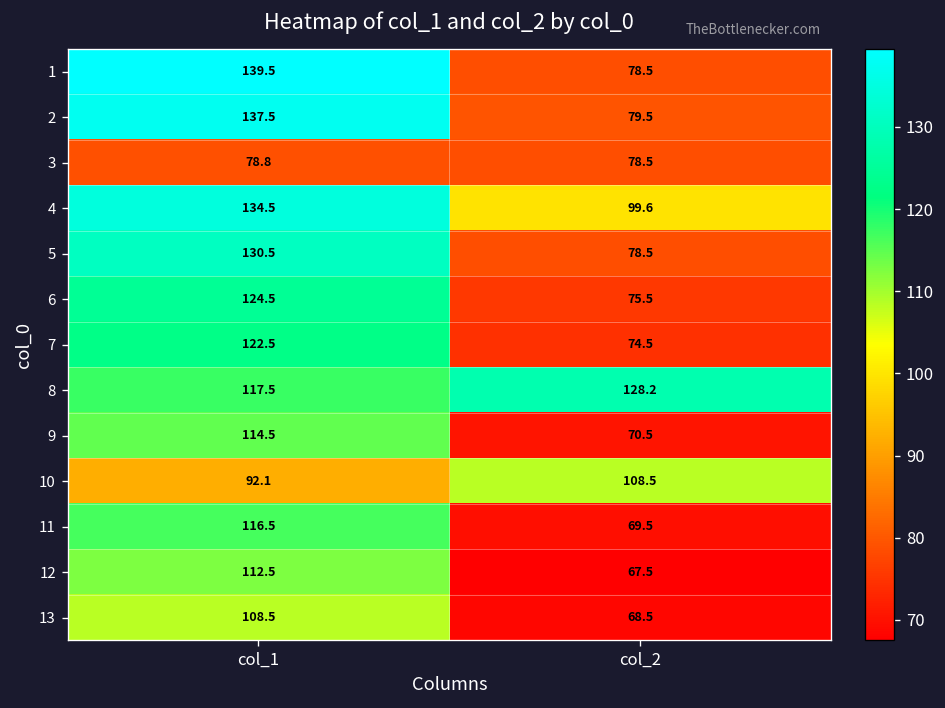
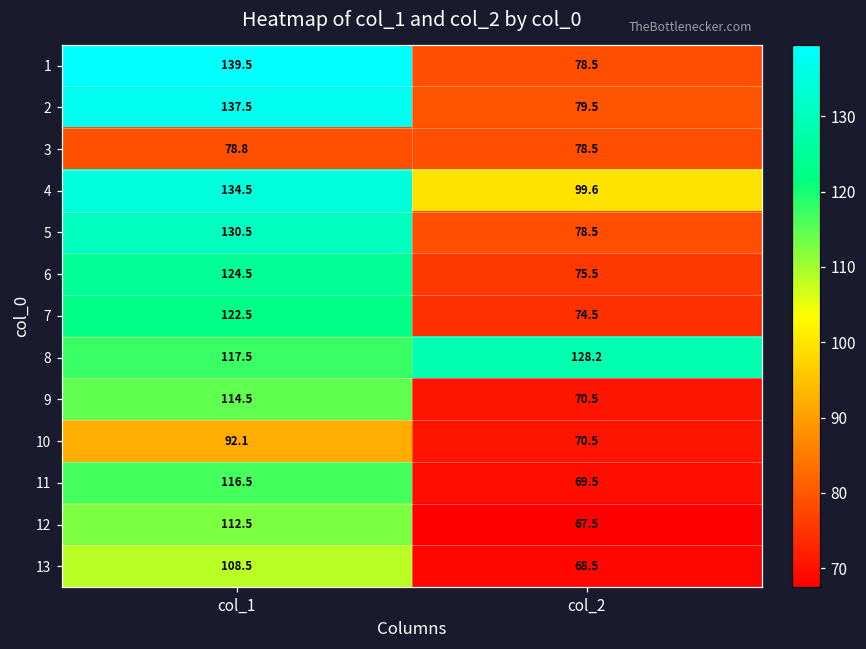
10, col_2: 108.5 -> 70.5
